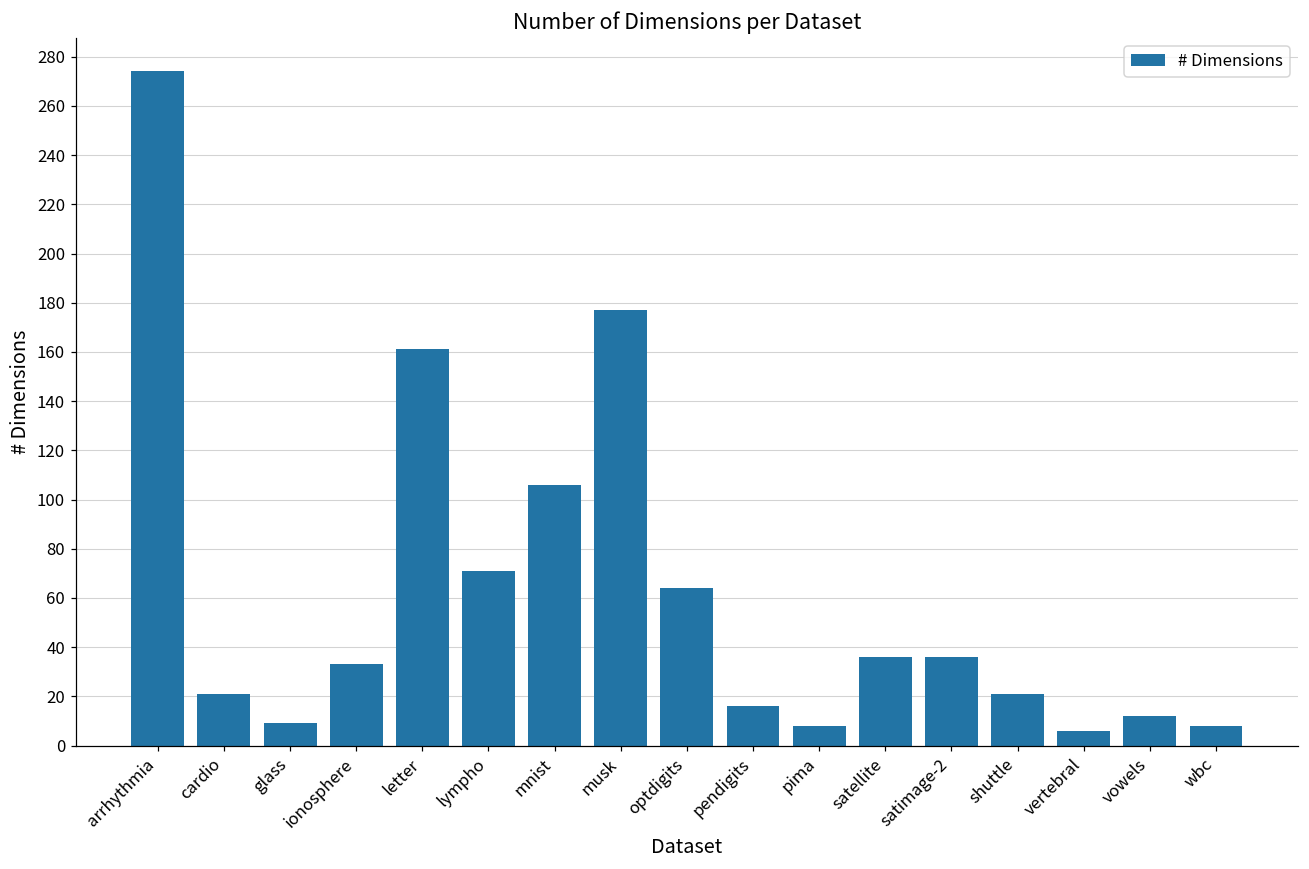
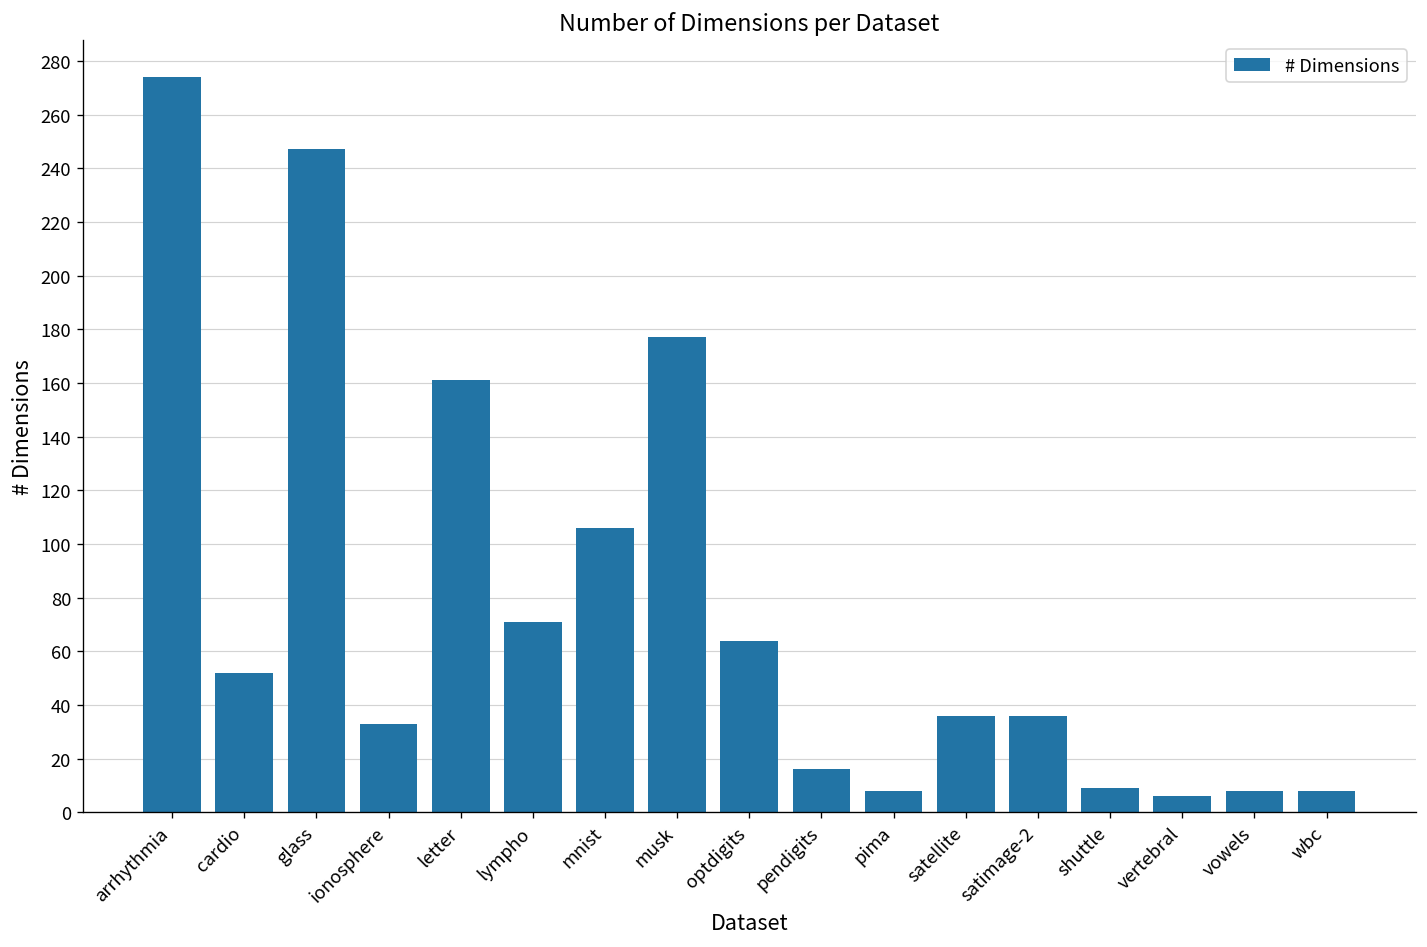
cardio: 21 -> 52
glass: 9 -> 247
shuttle: 21 -> 9
vowels: 12 -> 8
